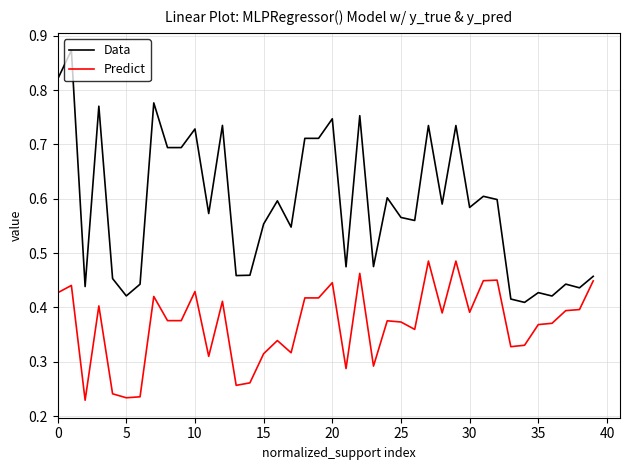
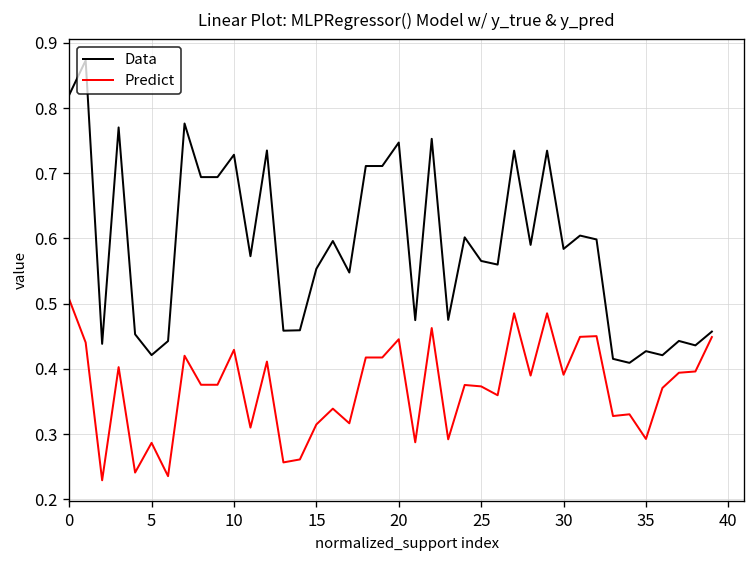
Predict, 0: 0.43 -> 0.51
Predict, 5: 0.23 -> 0.29
Predict, 35: 0.37 -> 0.29
